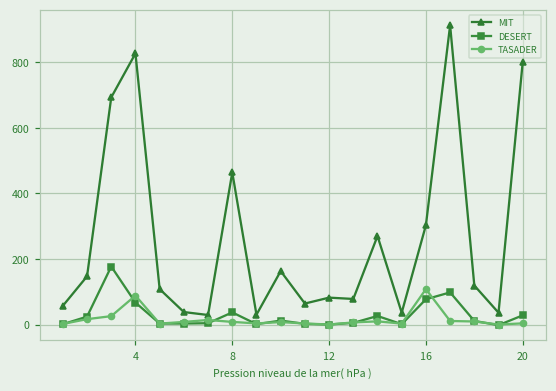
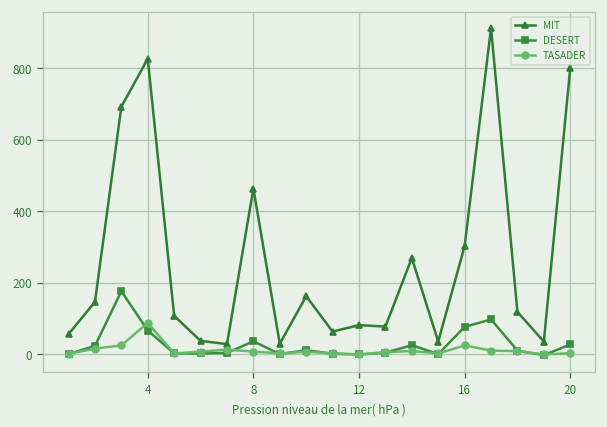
TASADER, 16: 110 -> 30
